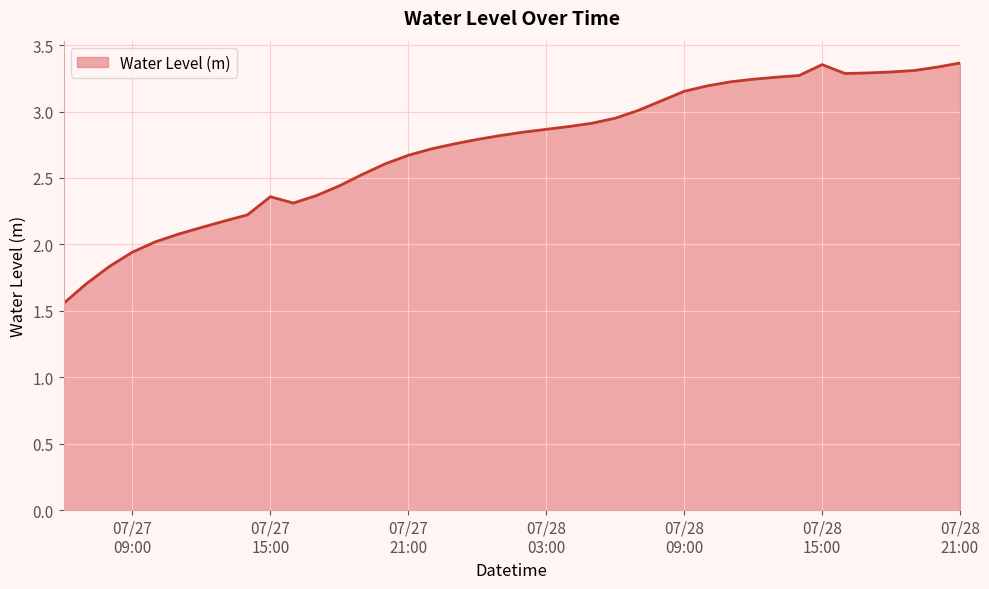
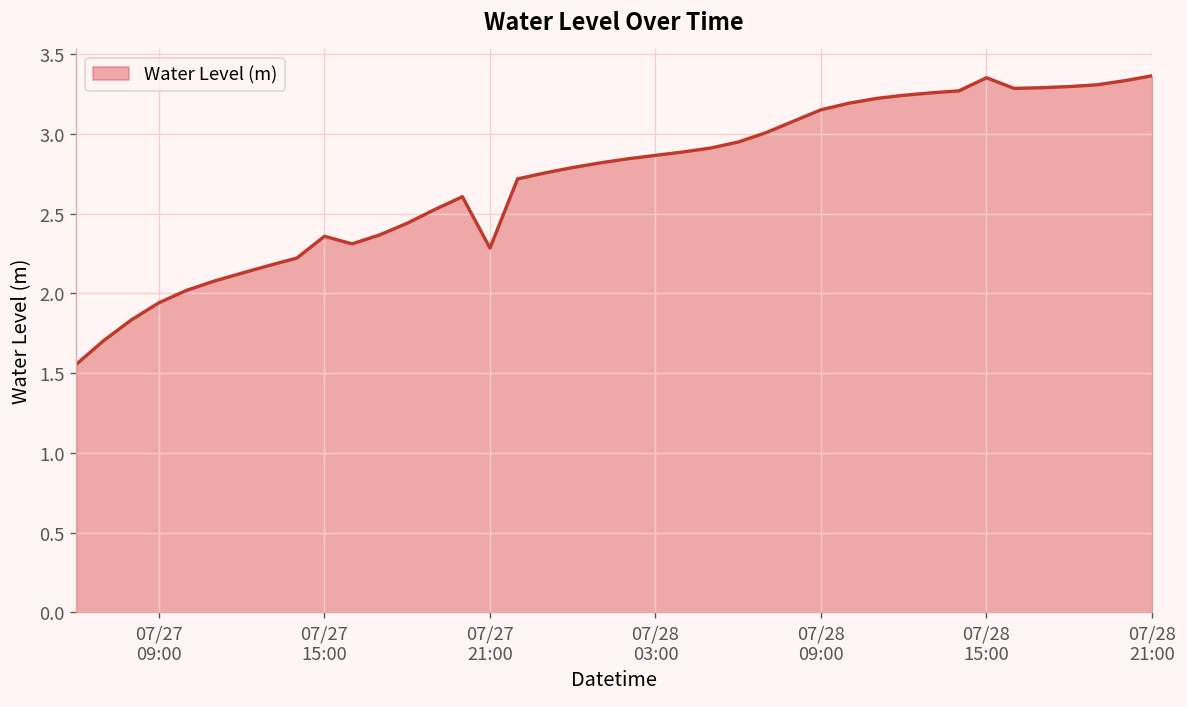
07/27 21:00: 2.67 -> 2.28
